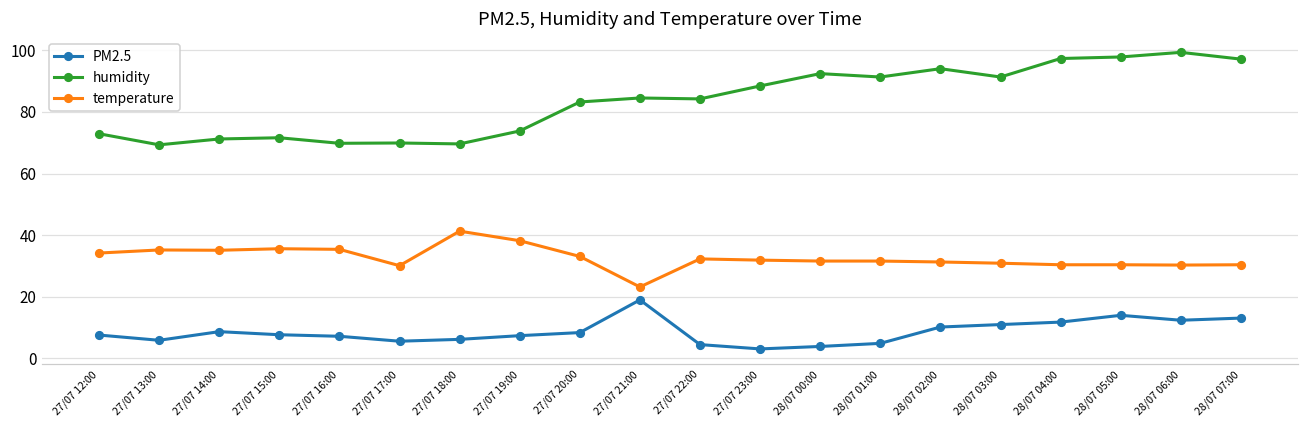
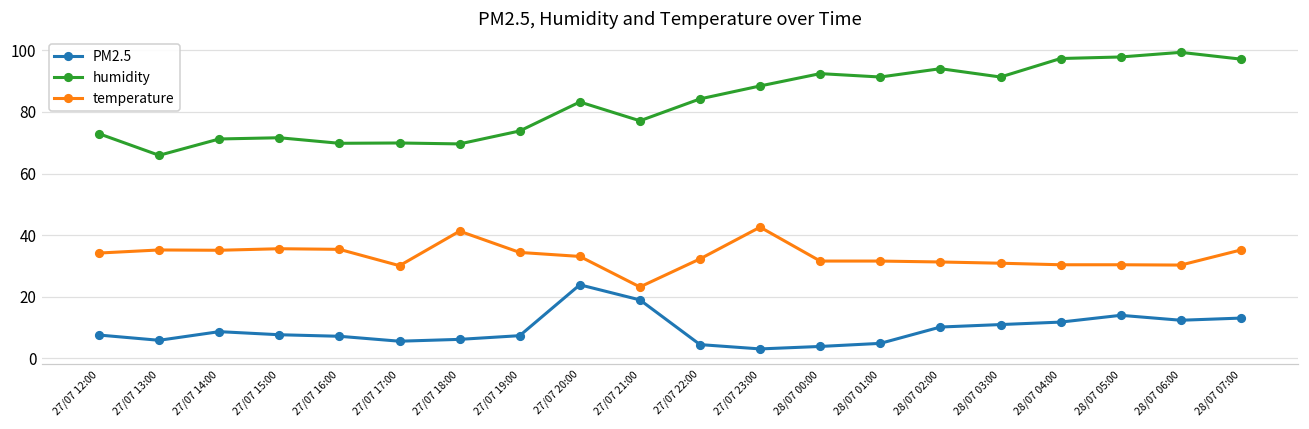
humidity, 27/07 13:00: 69 -> 66
temperature, 27/07 19:00: 38 -> 34
PM2.5, 27/07 20:00: 8 -> 24
humidity, 27/07 21:00: 85 -> 77
temperature, 27/07 23:00: 32 -> 43
temperature, 28/07 07:00: 30 -> 35
